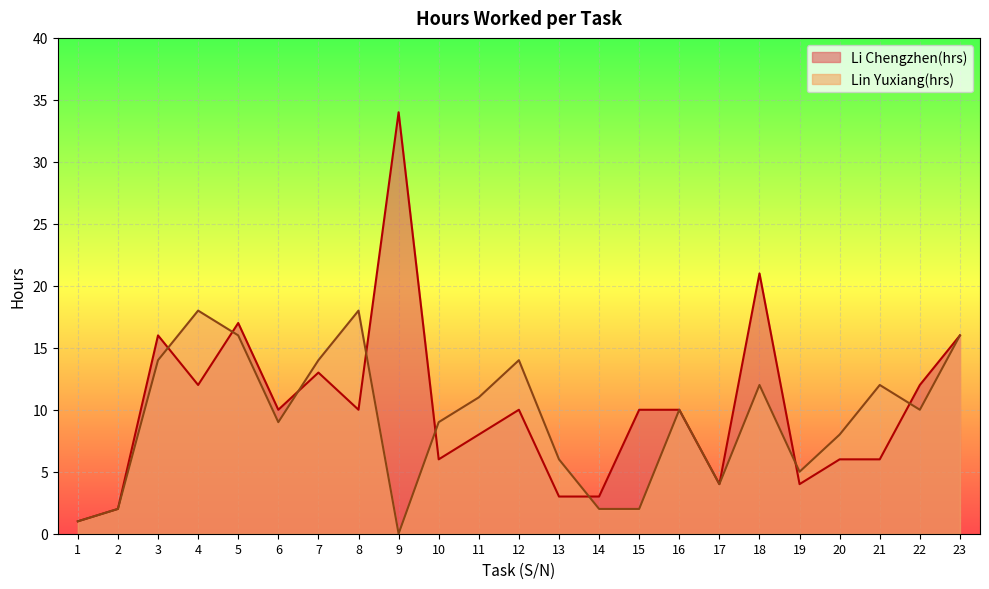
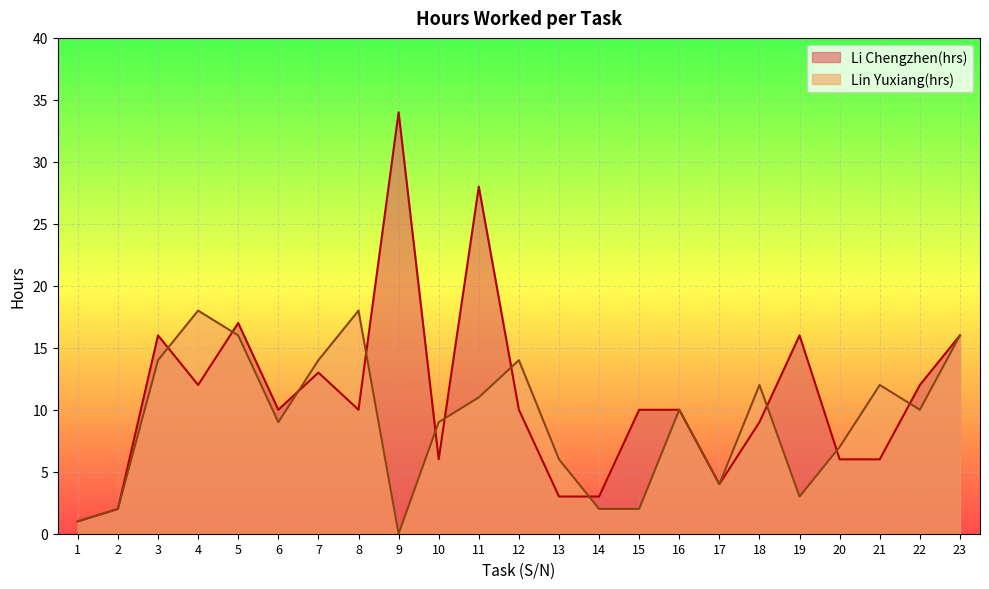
Li Chengzhen(hrs), 11: 8 -> 28
Li Chengzhen(hrs), 18: 21 -> 9
Li Chengzhen(hrs), 19: 4 -> 16
Lin Yuxiang(hrs), 19: 5 -> 3
Lin Yuxiang(hrs), 20: 8 -> 7
